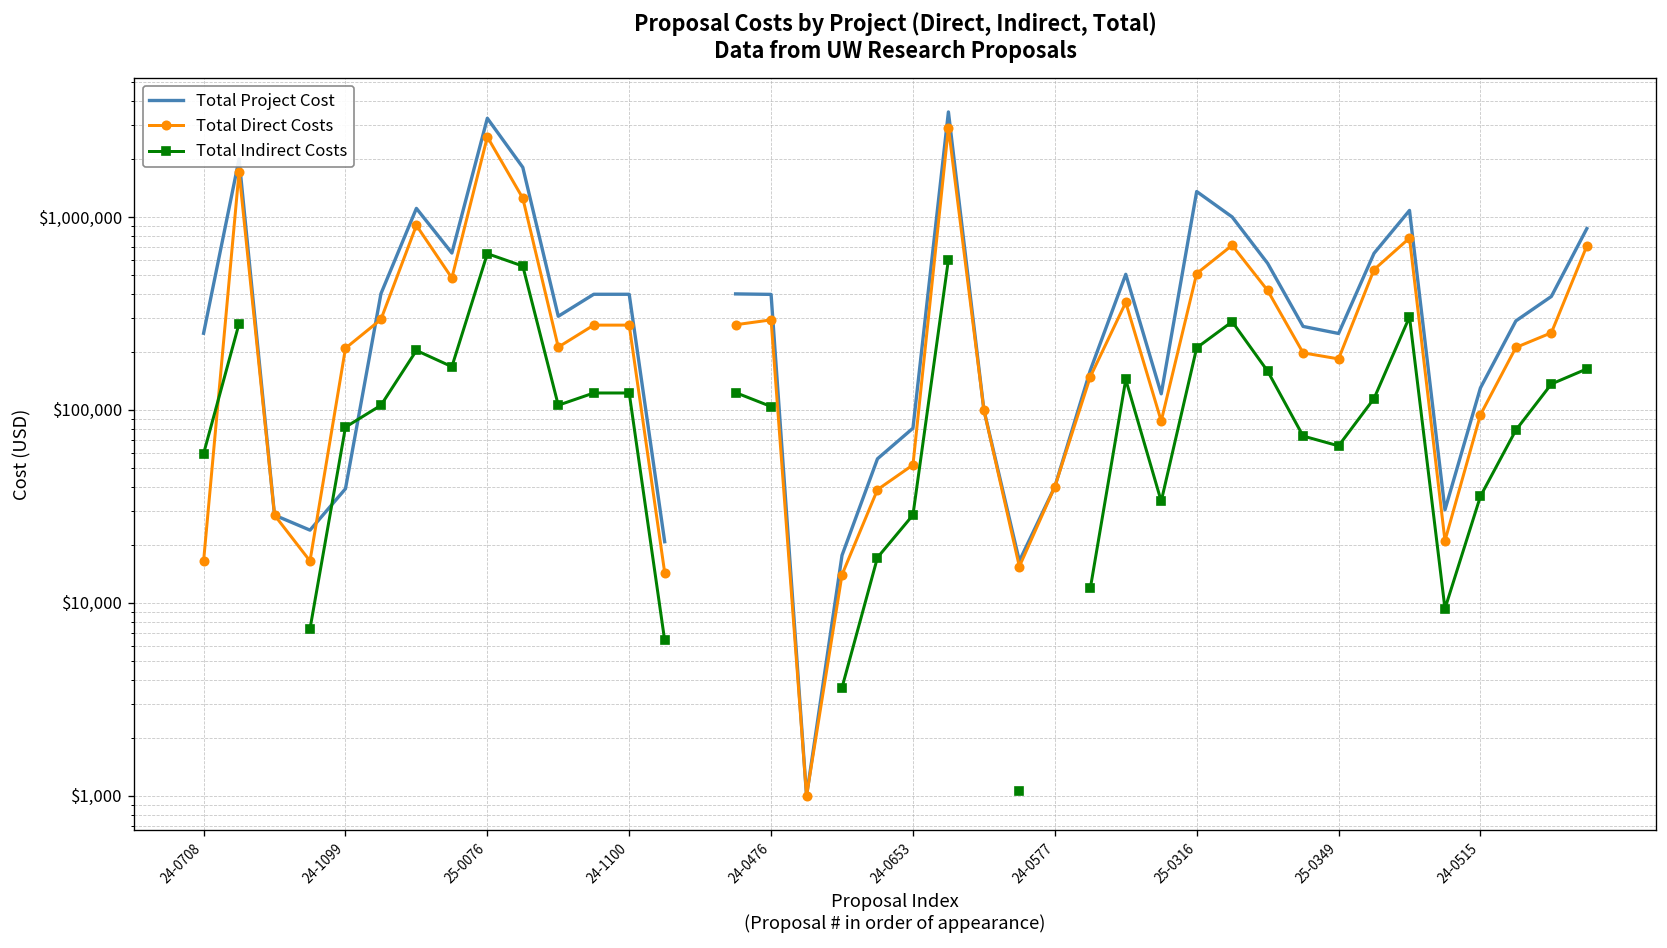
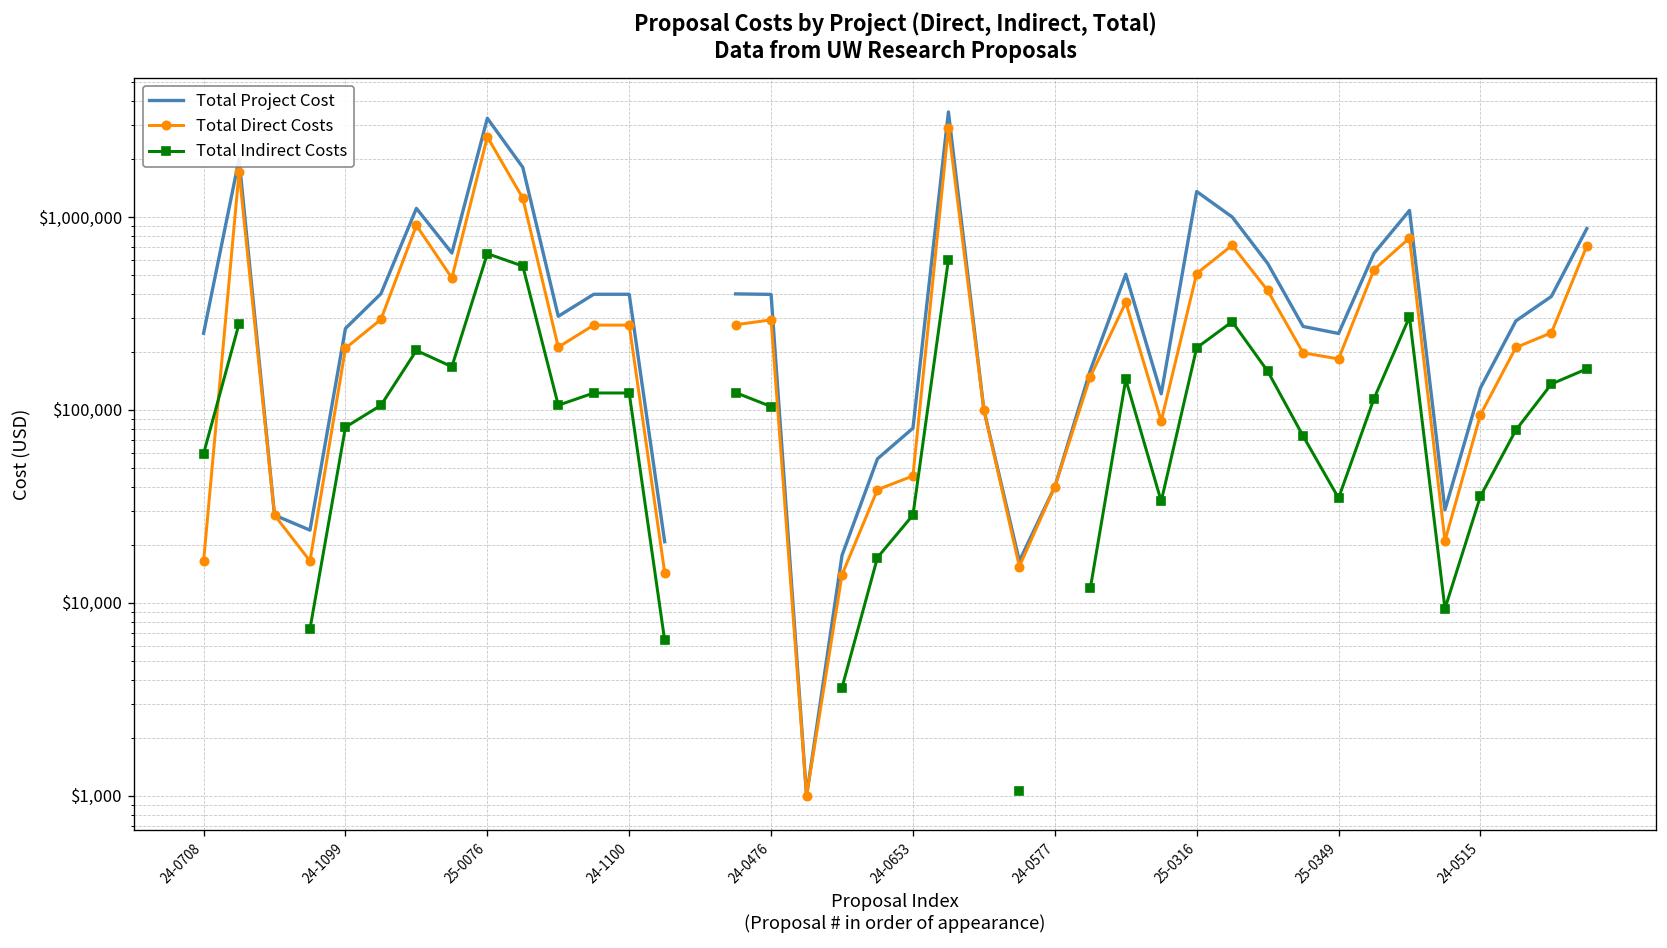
Total Project Cost, 24-1099: $39,000 -> $260,000
Total Direct Costs, 24-0653: $52,000 -> $45,000
Total Indirect Costs, 25-0349: $65,000 -> $35,000
